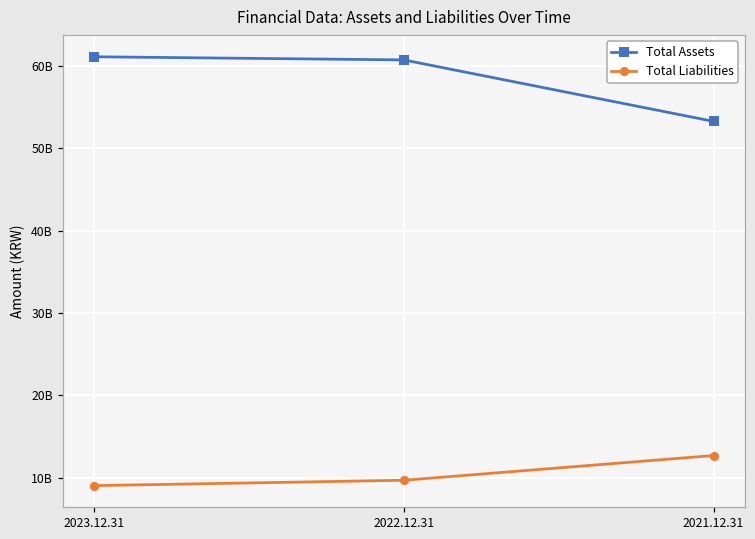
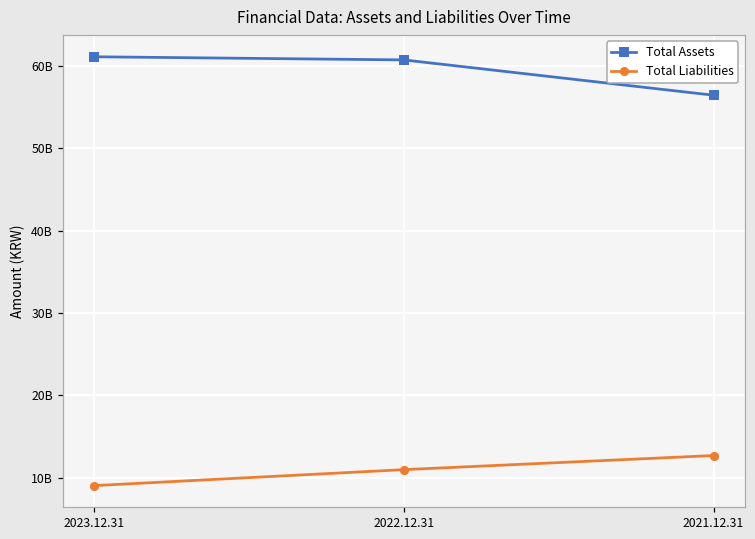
Total Liabilities, 2022.12.31: 10000000000 -> 11000000000
Total Assets, 2021.12.31: 53000000000 -> 56000000000
